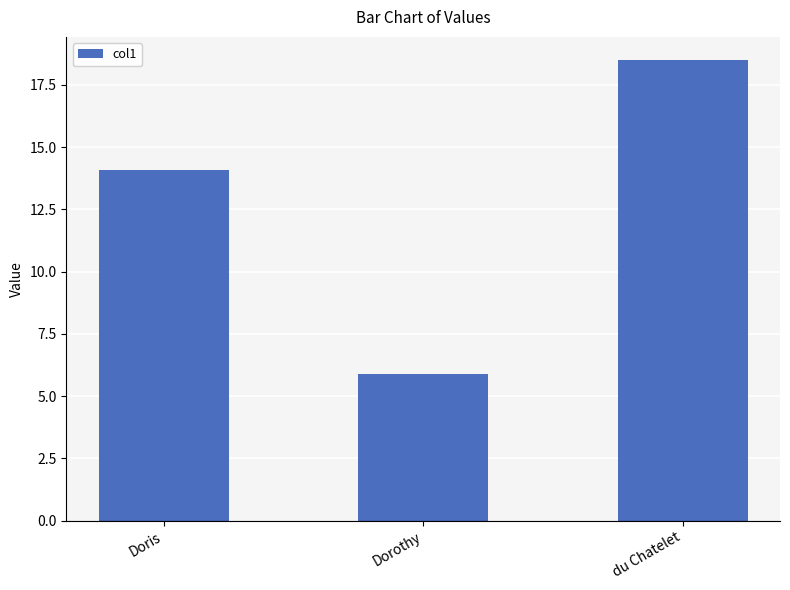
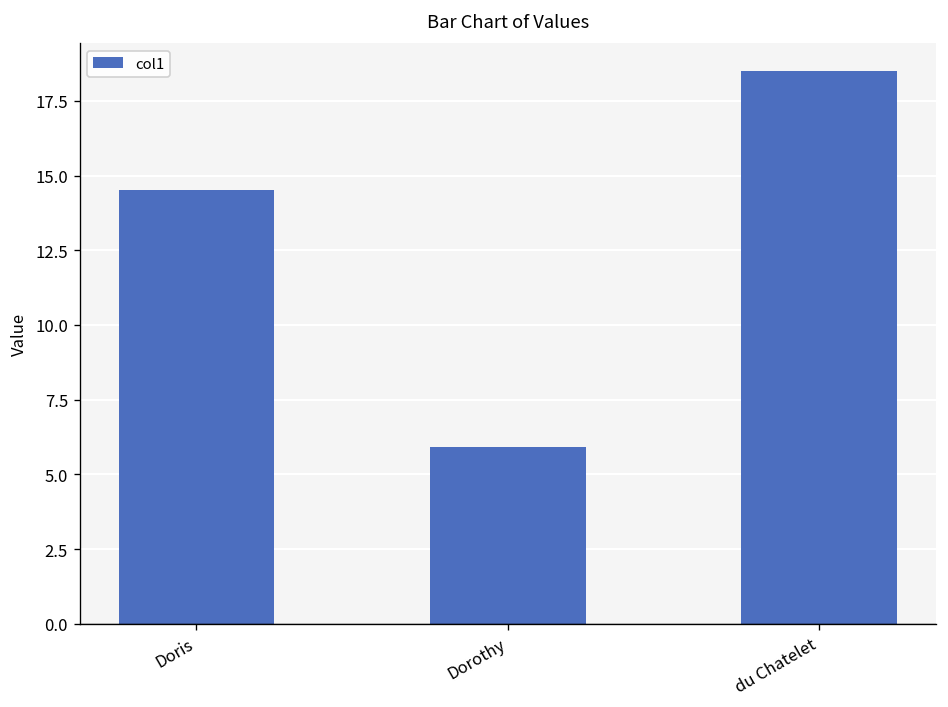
Doris: 14.1 -> 14.5
